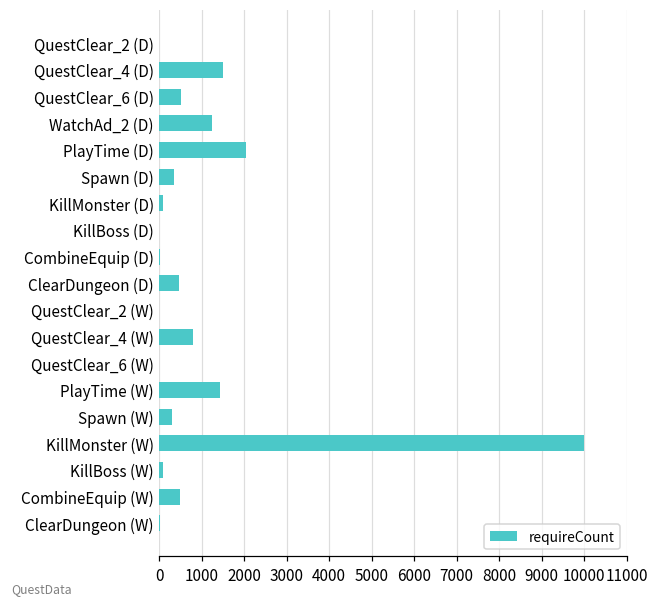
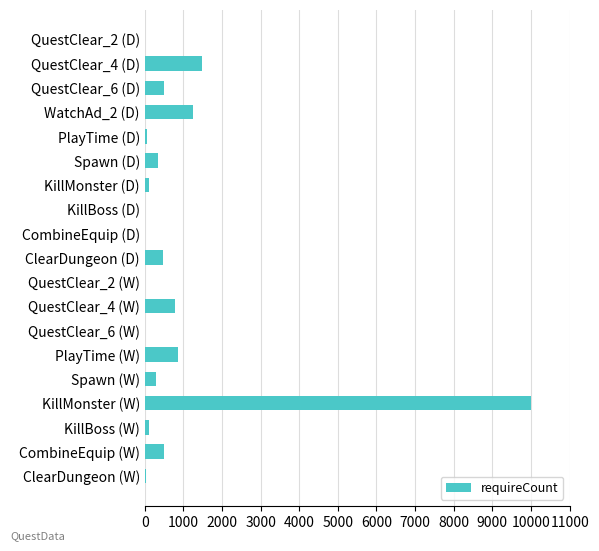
PlayTime (D): 2000 -> 100
PlayTime (W): 1400 -> 900
